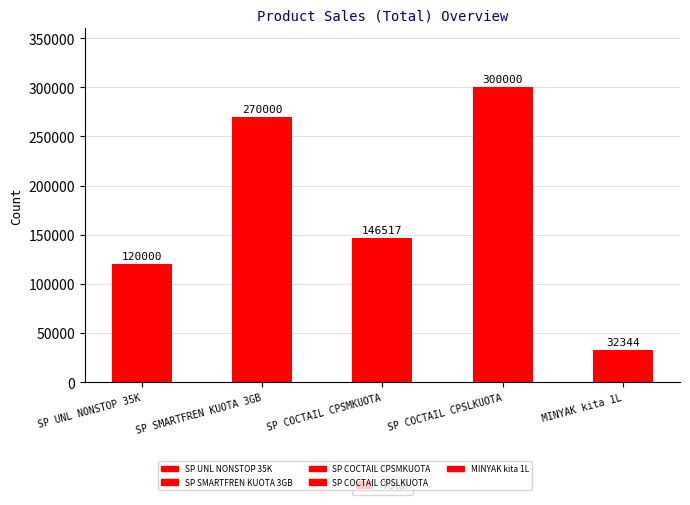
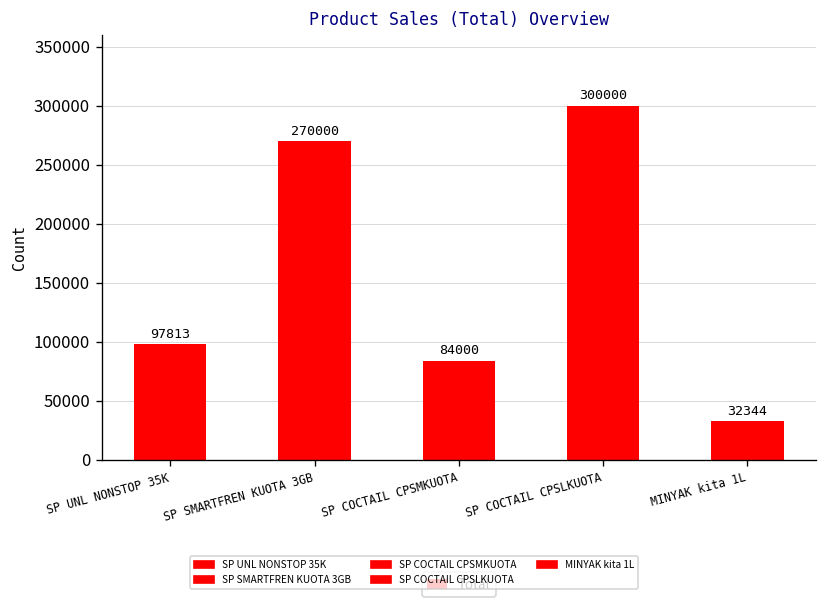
SP UNL NONSTOP 35K: 120000 -> 97813
SP COCTAIL CPSMKUOTA: 146517 -> 84000
